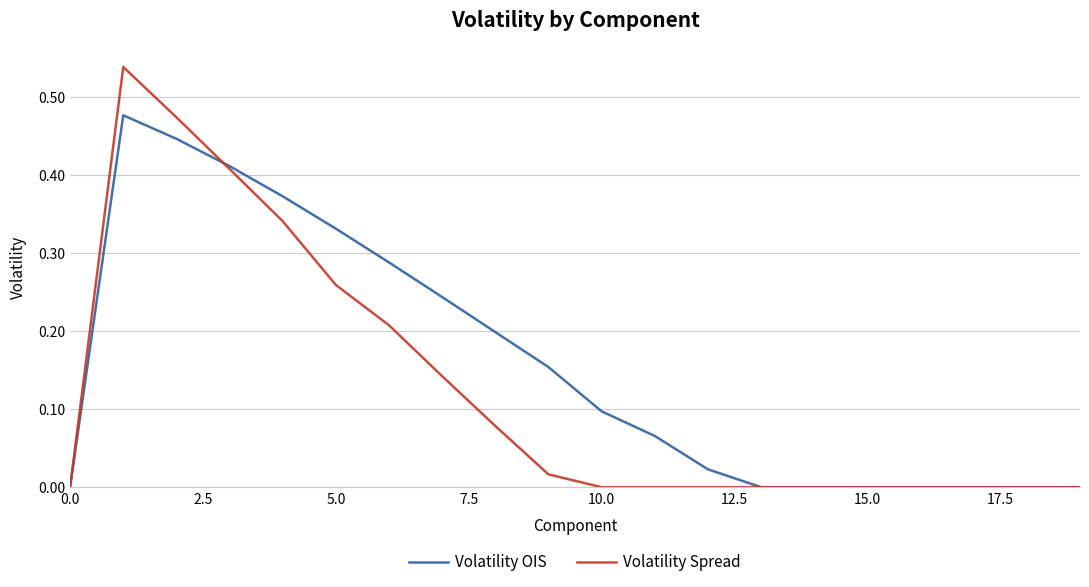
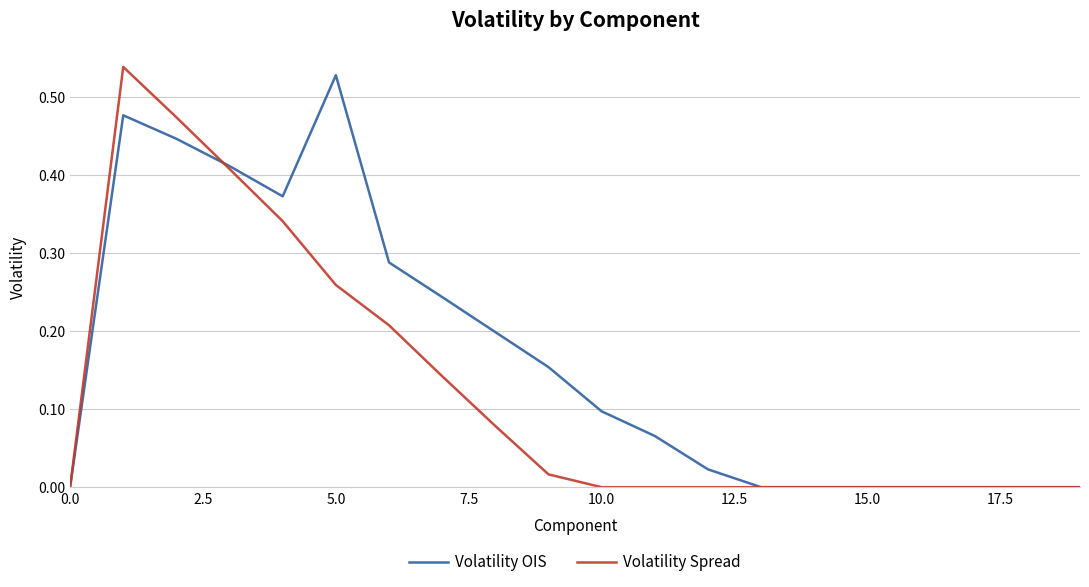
Volatility OIS, 5.0: 0.33 -> 0.53
